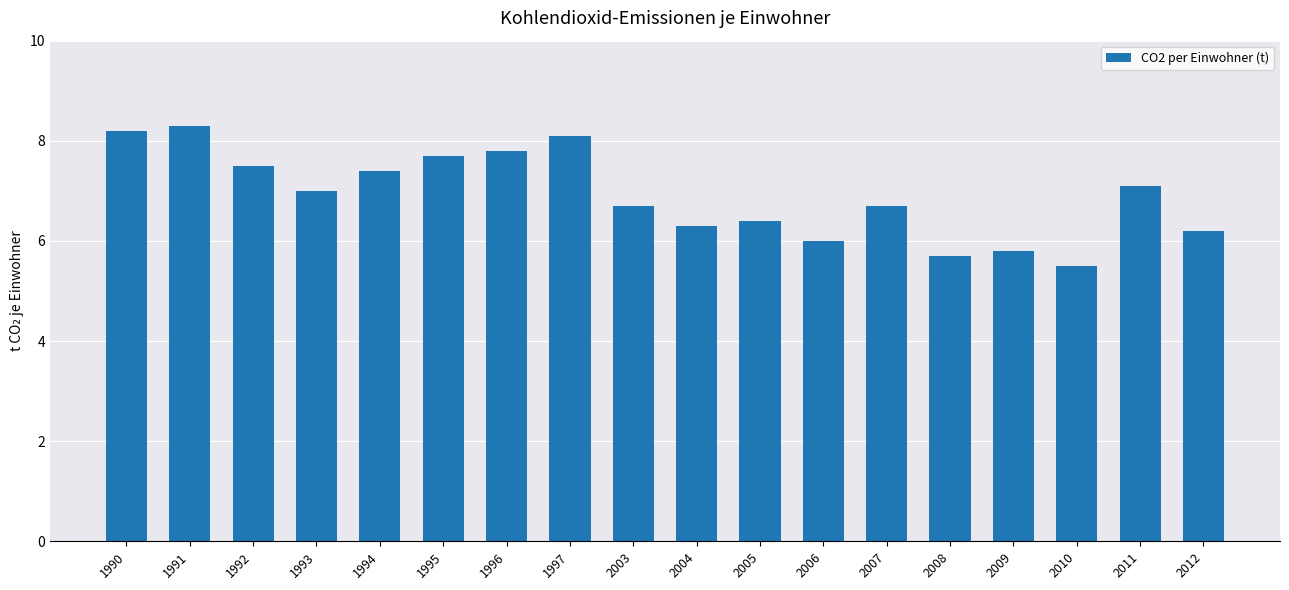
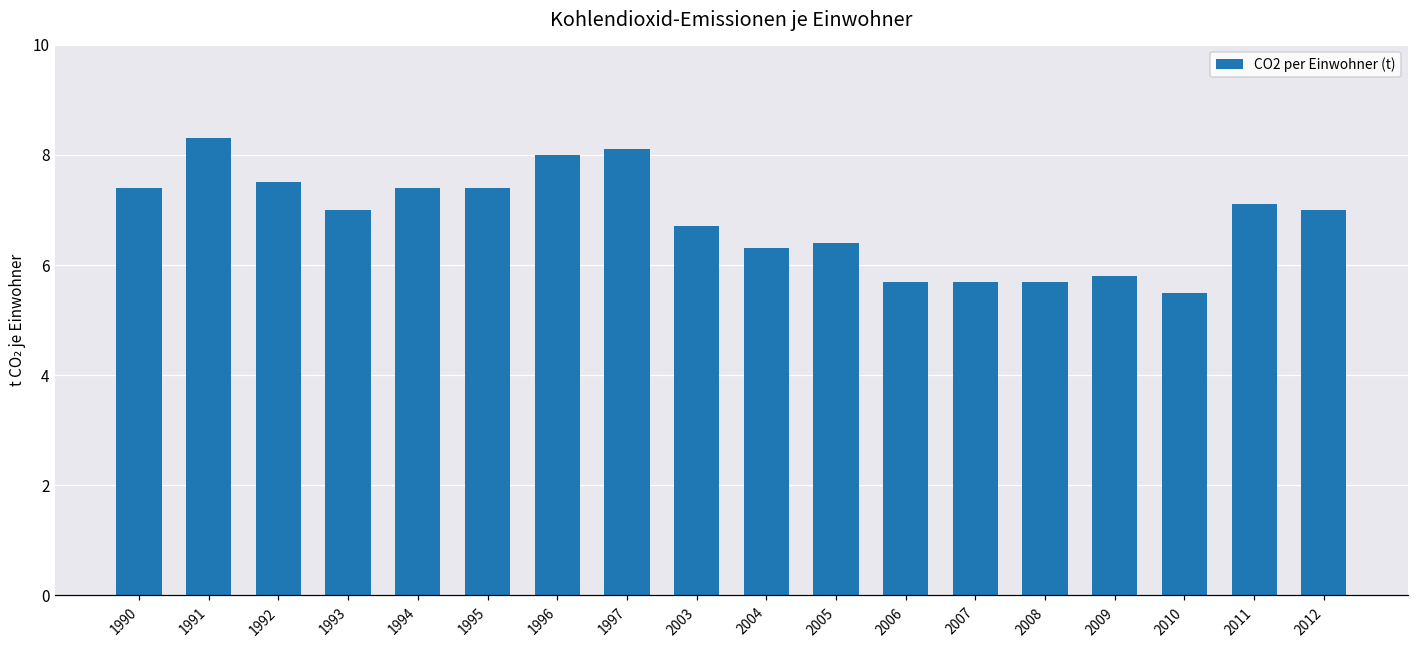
1990: 8.2 -> 7.4
1995: 7.7 -> 7.4
1996: 7.8 -> 8.0
2006: 6.0 -> 5.7
2007: 6.7 -> 5.7
2012: 6.2 -> 7.0
